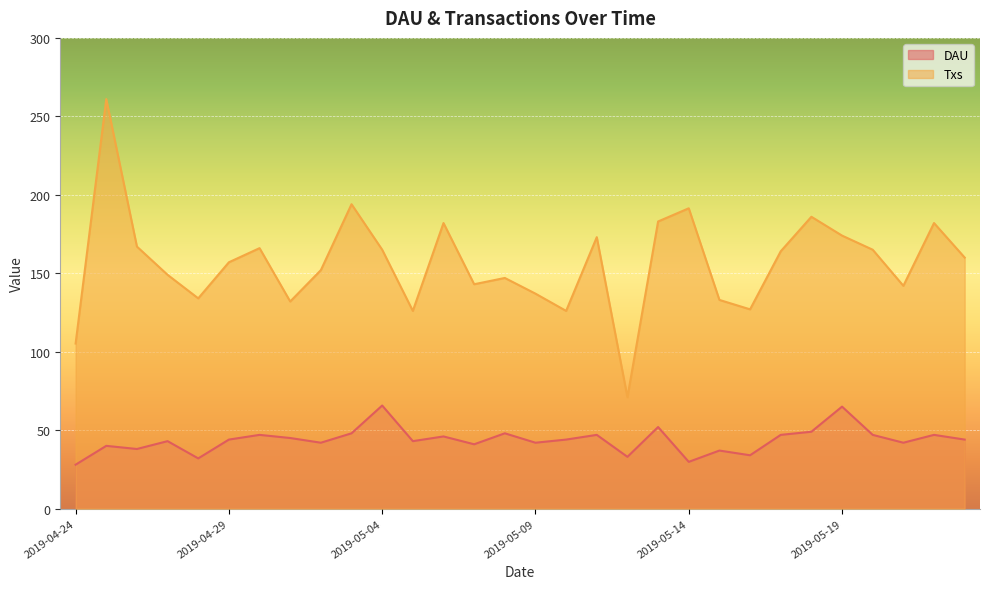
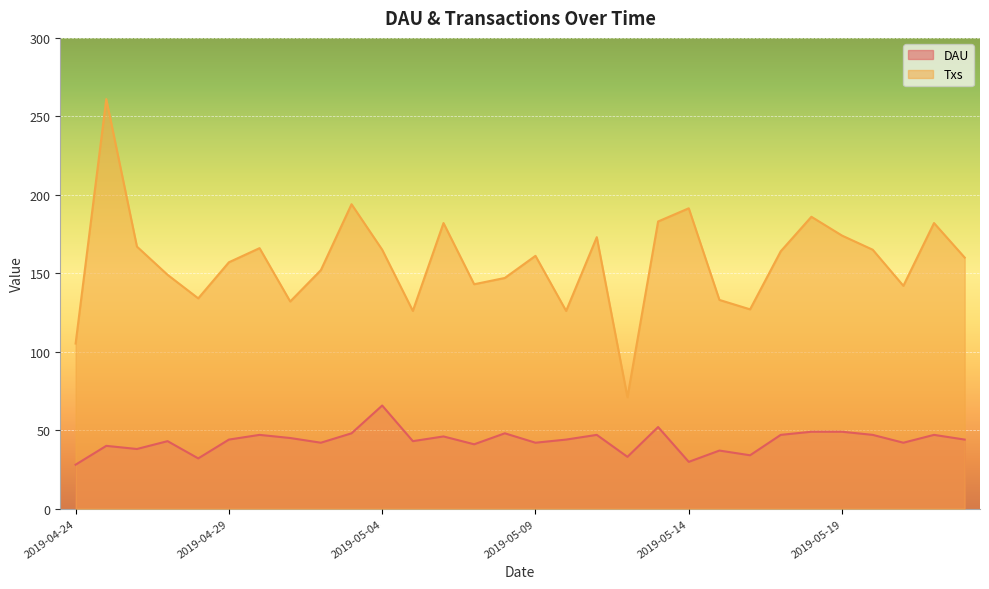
Txs, 2019-05-09: 137 -> 161
DAU, 2019-05-19: 65 -> 49
